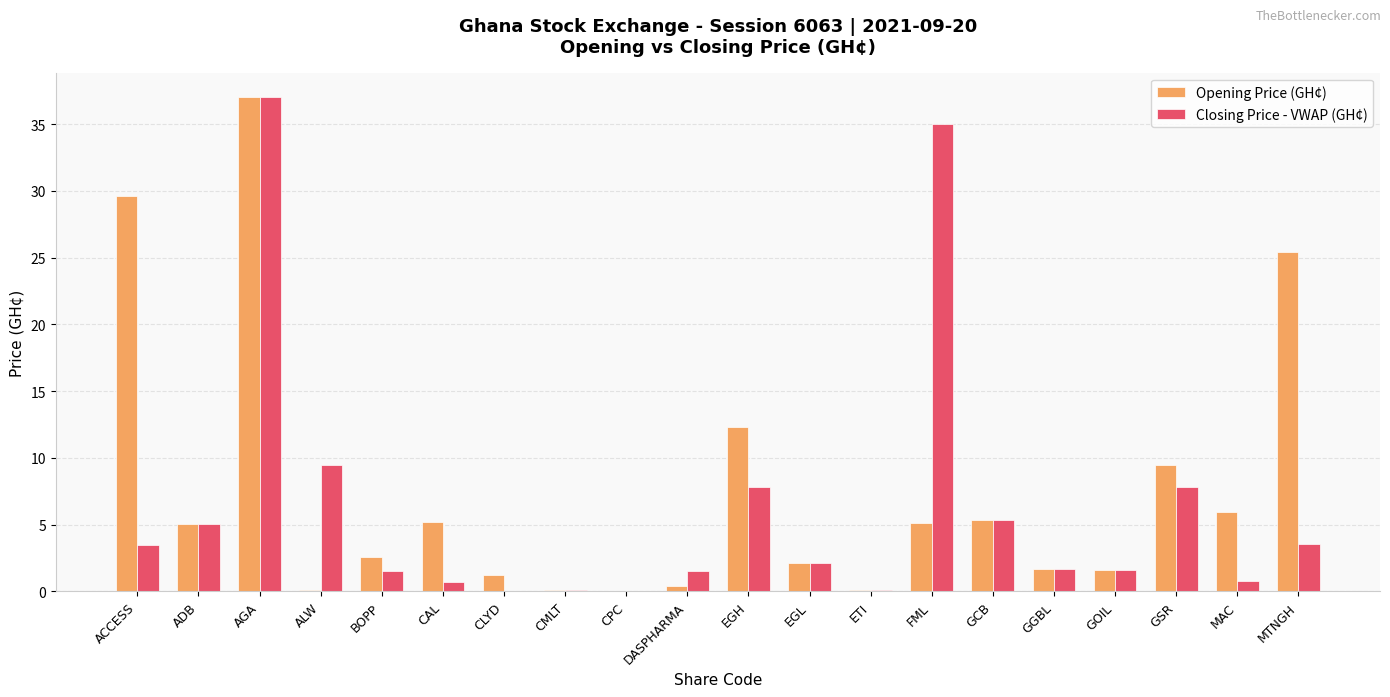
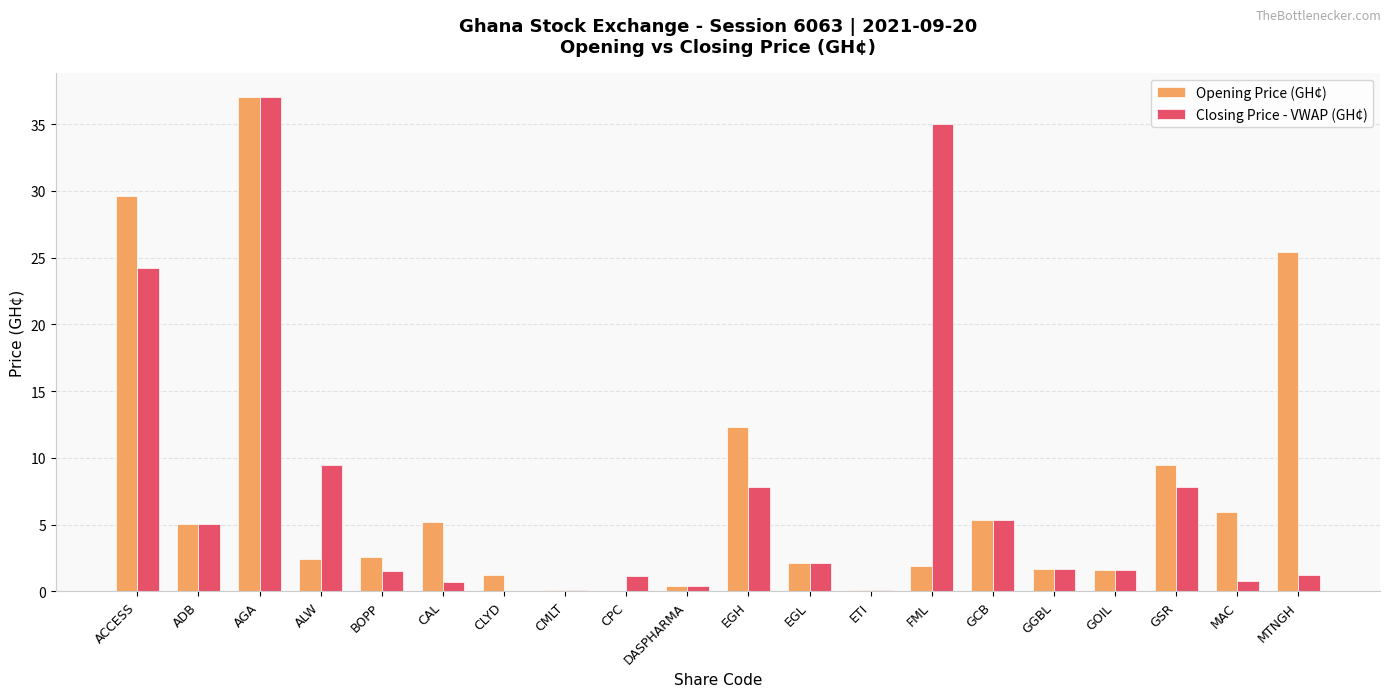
Closing Price - VWAP (GH¢), ACCESS: 3.5 -> 24.2
Opening Price (GH¢), ALW: 0.1 -> 2.4
Closing Price - VWAP (GH¢), CPC: 0.0 -> 1.2
Closing Price - VWAP (GH¢), DASPHARMA: 1.5 -> 0.4
Opening Price (GH¢), FML: 5.2 -> 1.9
Closing Price - VWAP (GH¢), MTNGH: 3.6 -> 1.2
